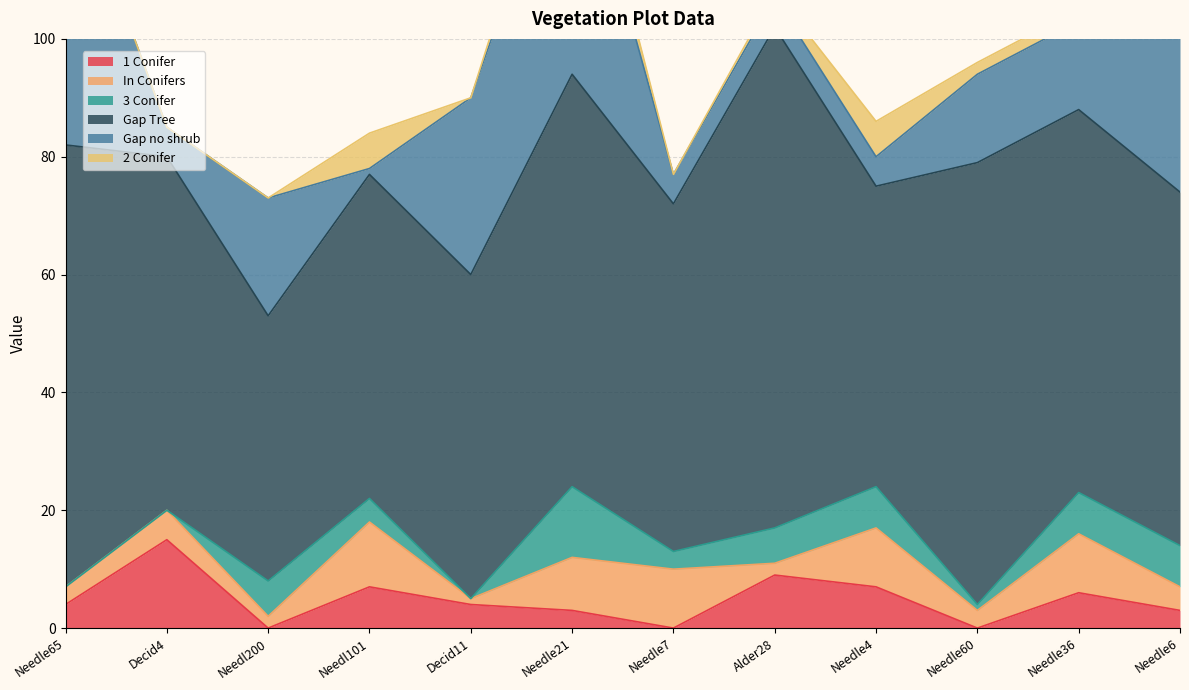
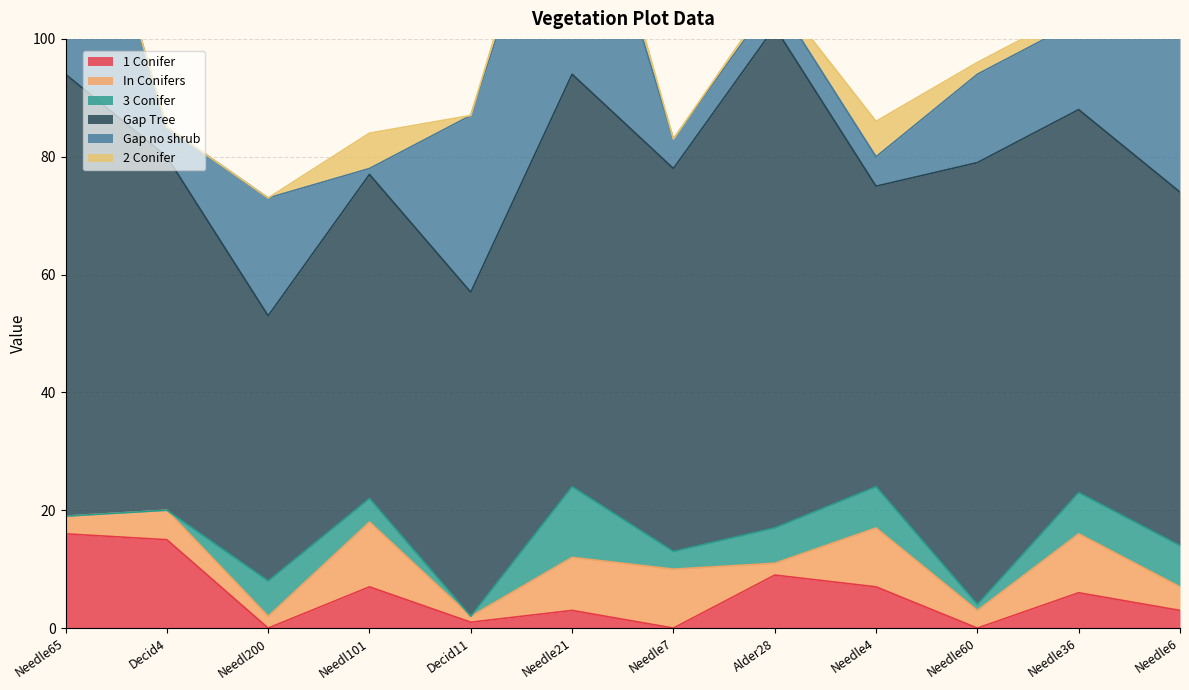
1 Conifer, Needle65: 4 -> 16
1 Conifer, Decid11: 4 -> 1
Gap Tree, Needle7: 59 -> 65
